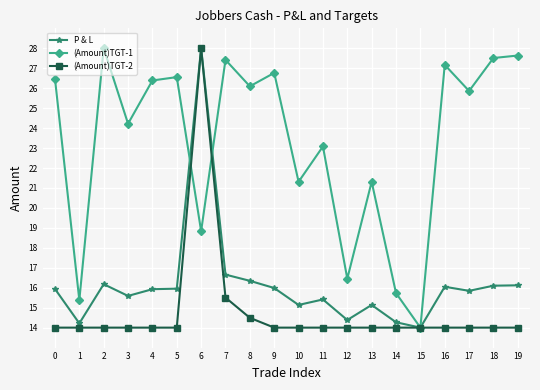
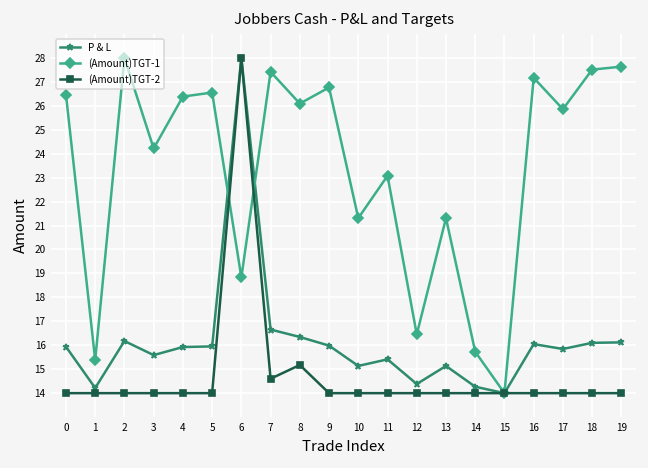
(Amount)TGT-2, 7: 15.5 -> 14.6
(Amount)TGT-2, 8: 14.5 -> 15.2
